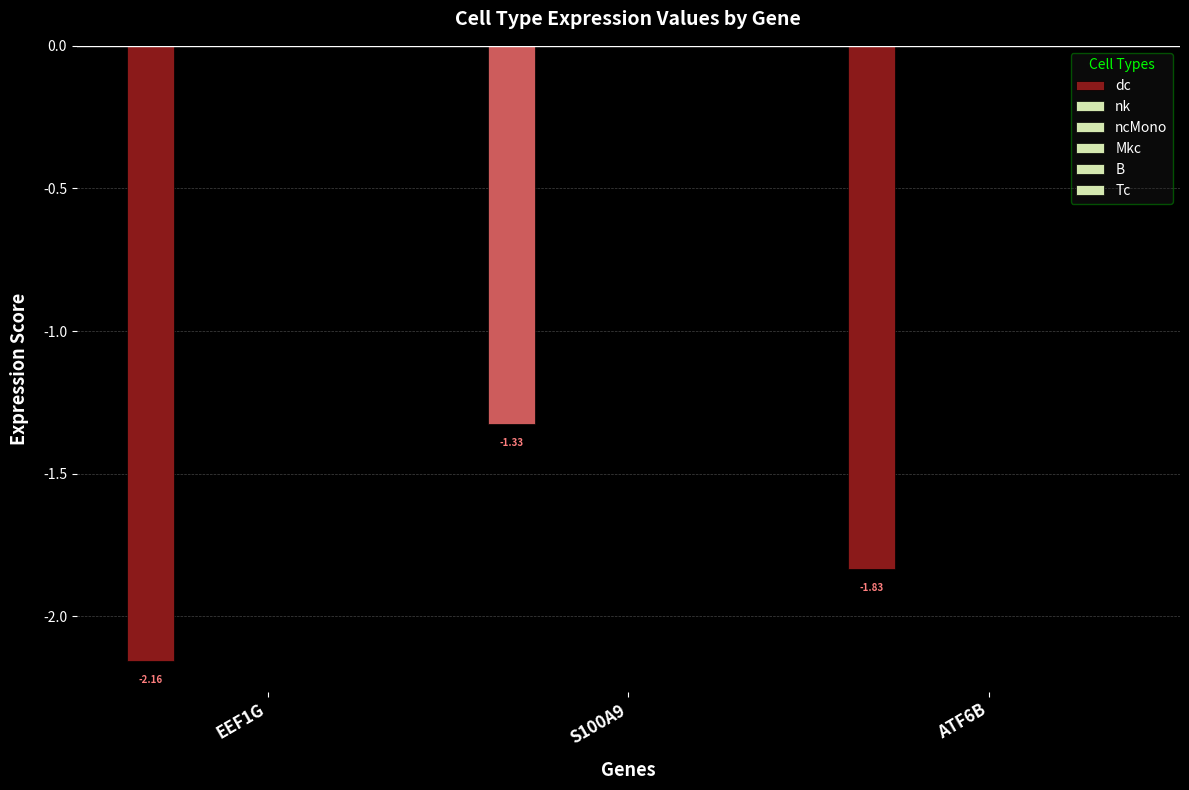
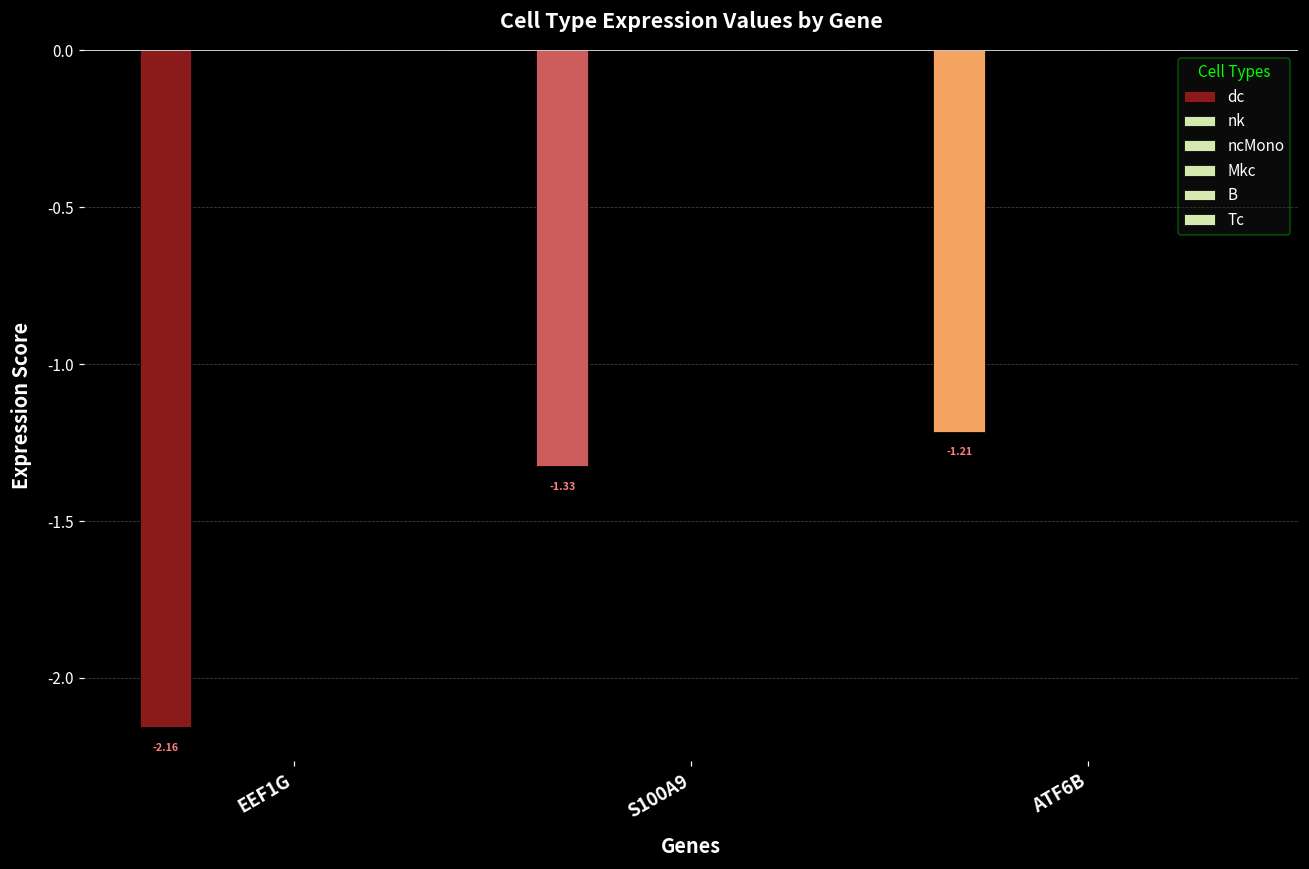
dc, ATF6B: -1.83 -> -1.21
